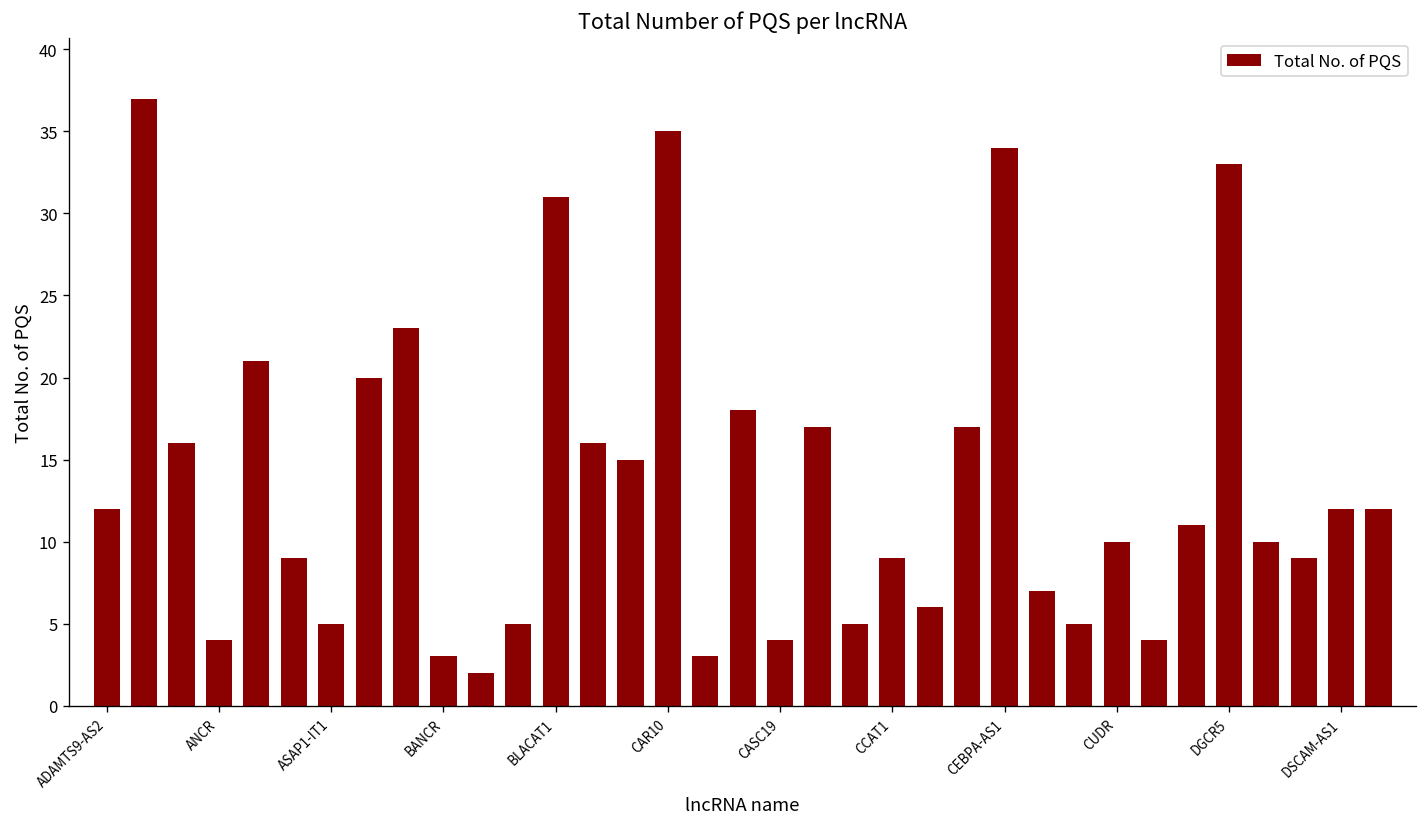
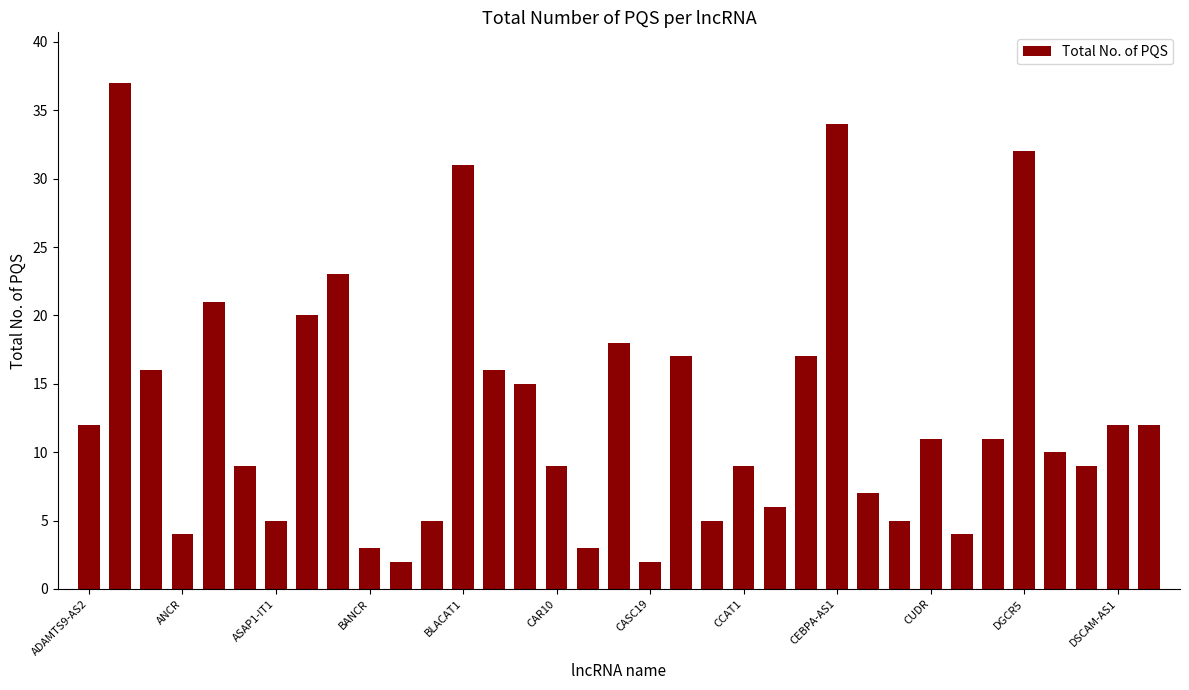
CAR10: 35 -> 9
CASC19: 4 -> 2
CUDR: 10 -> 11
DGCR5: 33 -> 32
